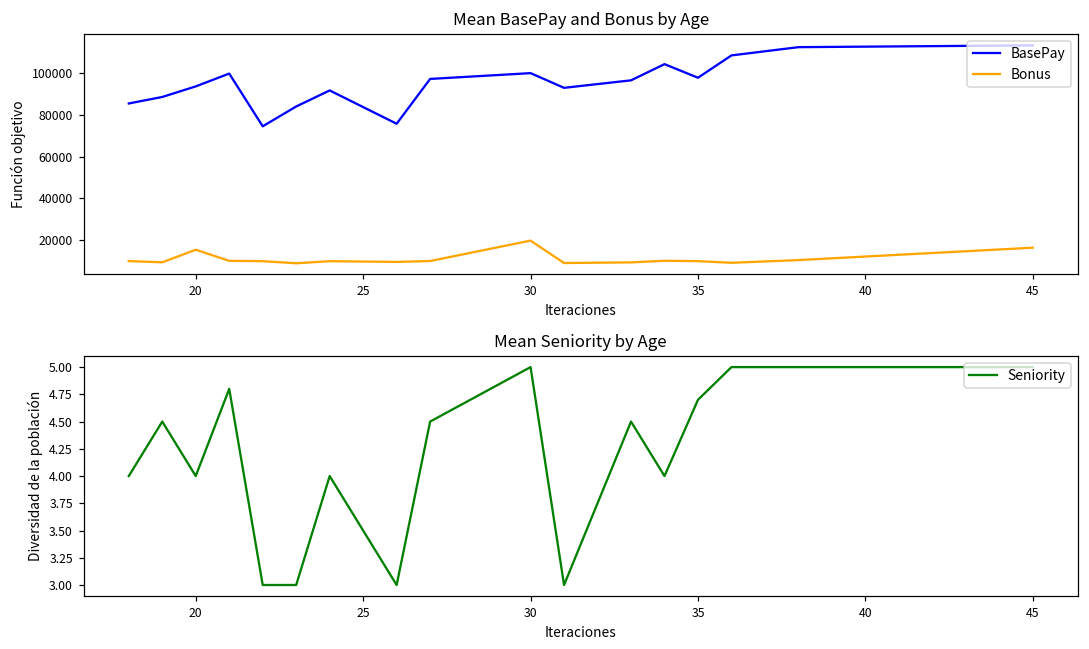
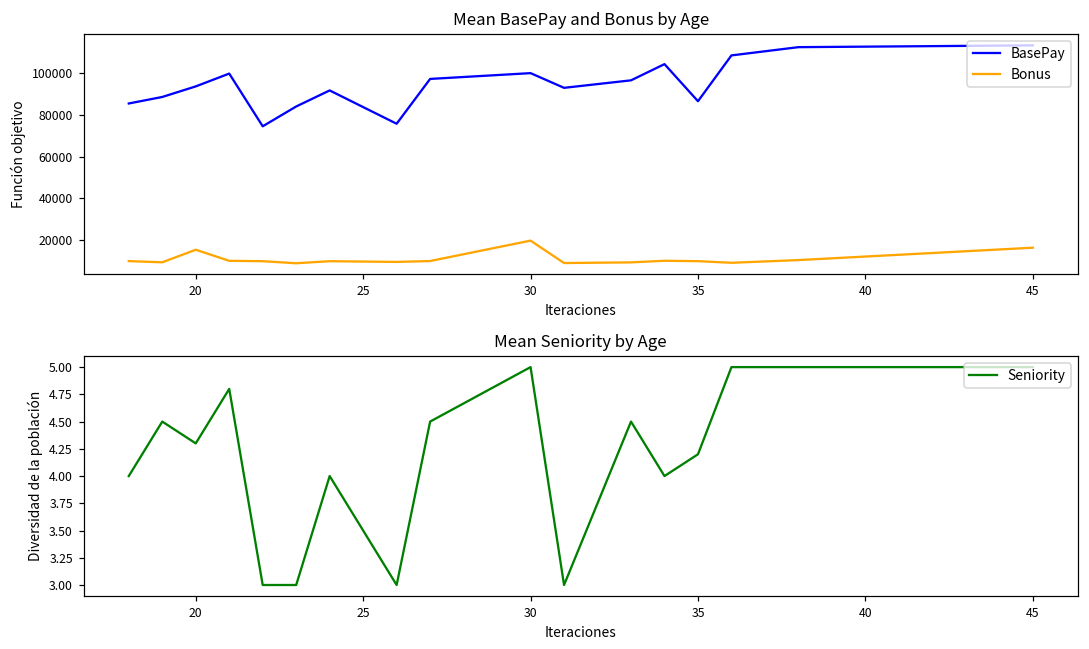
Mean BasePay and Bonus by Age, BasePay, 35: 98000 -> 87000
Mean Seniority by Age, 20: 4.0 -> 4.3
Mean Seniority by Age, 35: 4.7 -> 4.2
